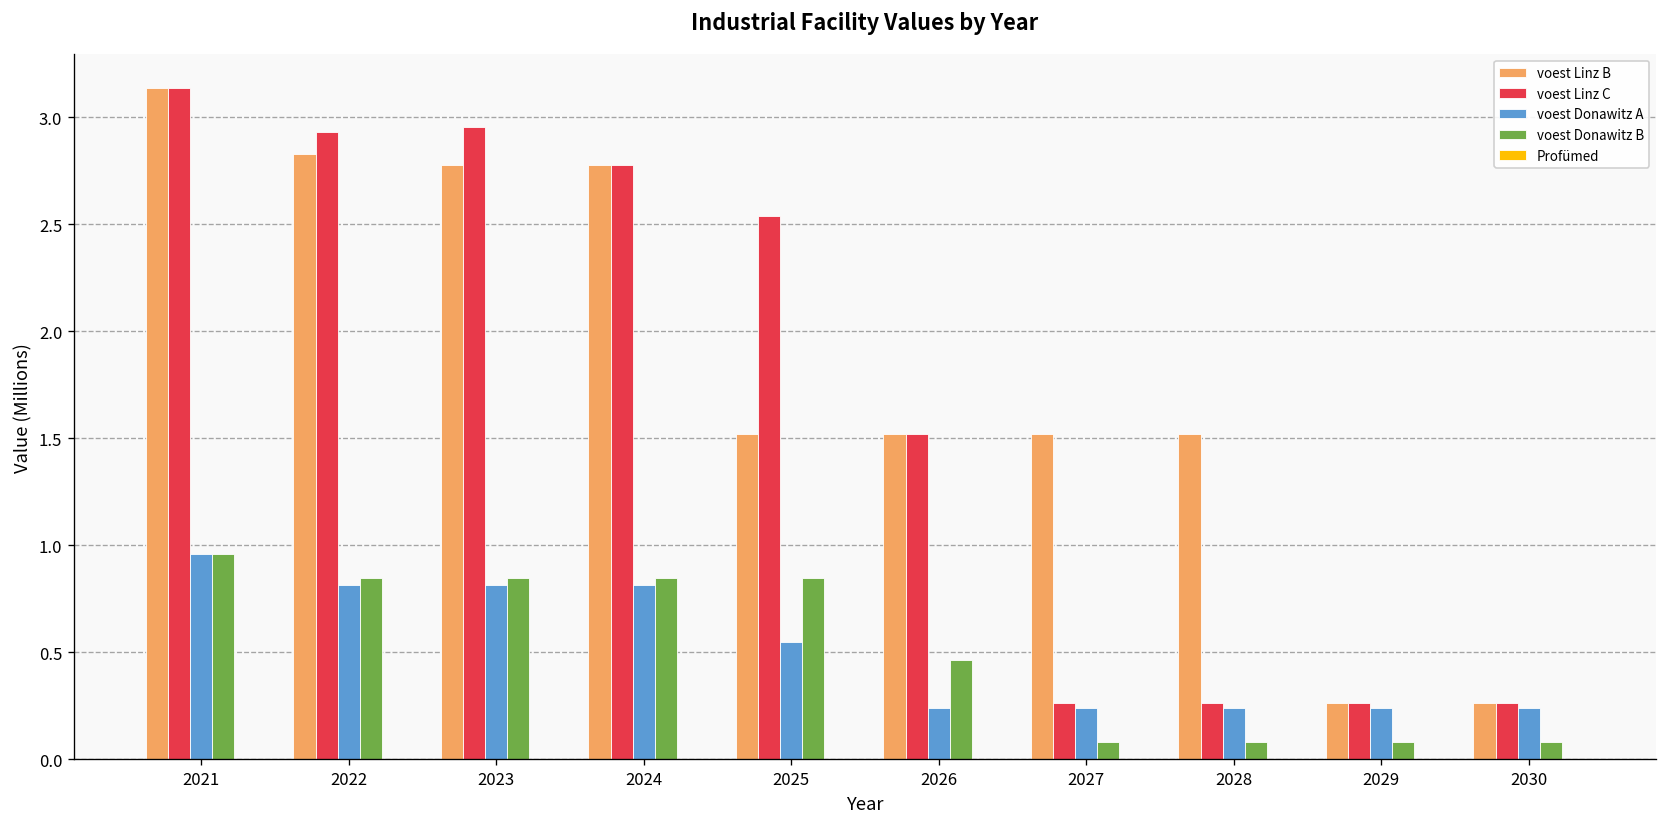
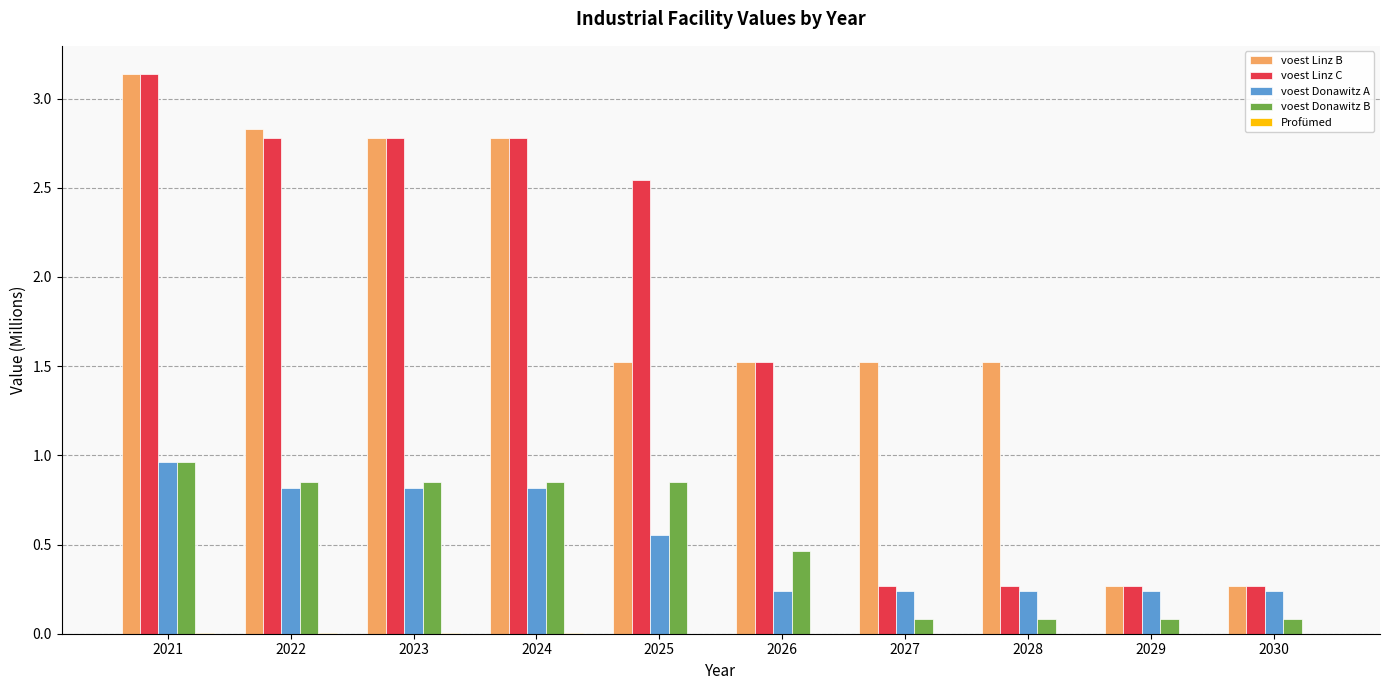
voest Linz C, 2022: 2.93 -> 2.78
voest Linz C, 2023: 2.95 -> 2.78
